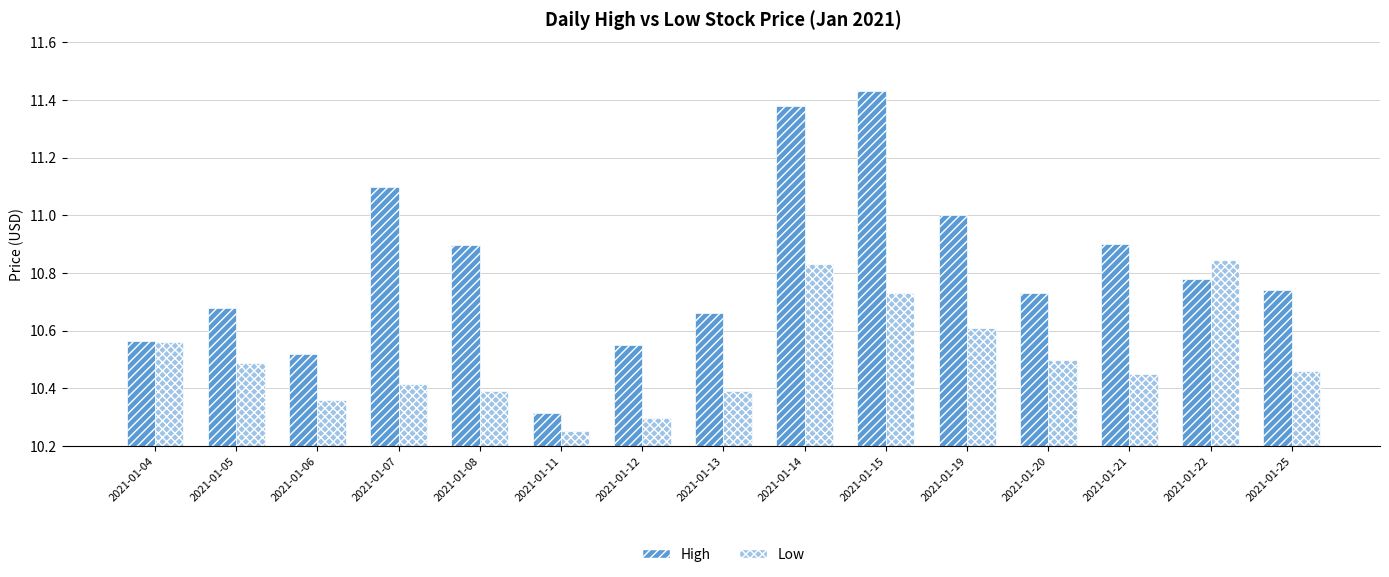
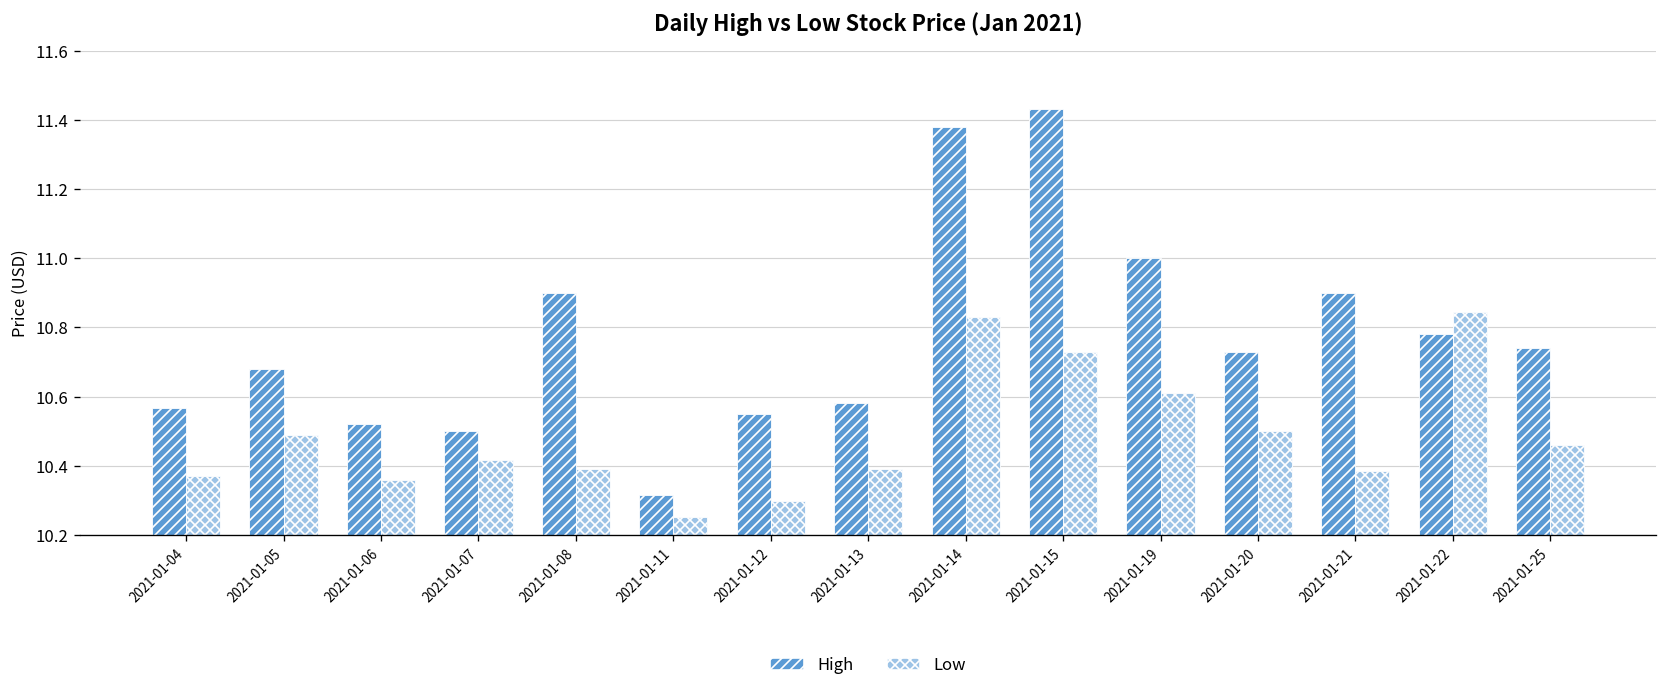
Low, 2021-01-04: 10.56 -> 10.37
High, 2021-01-07: 11.1 -> 10.5
High, 2021-01-13: 10.66 -> 10.58
Low, 2021-01-21: 10.45 -> 10.38
